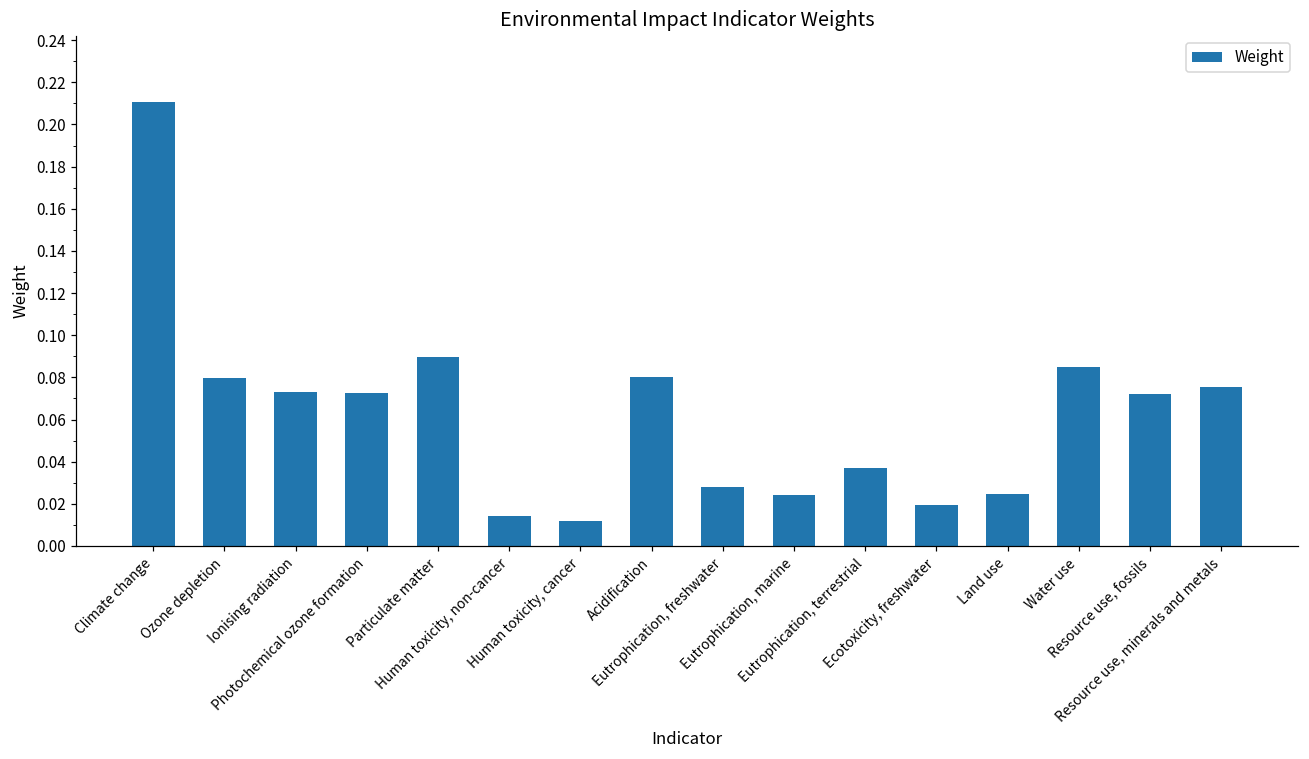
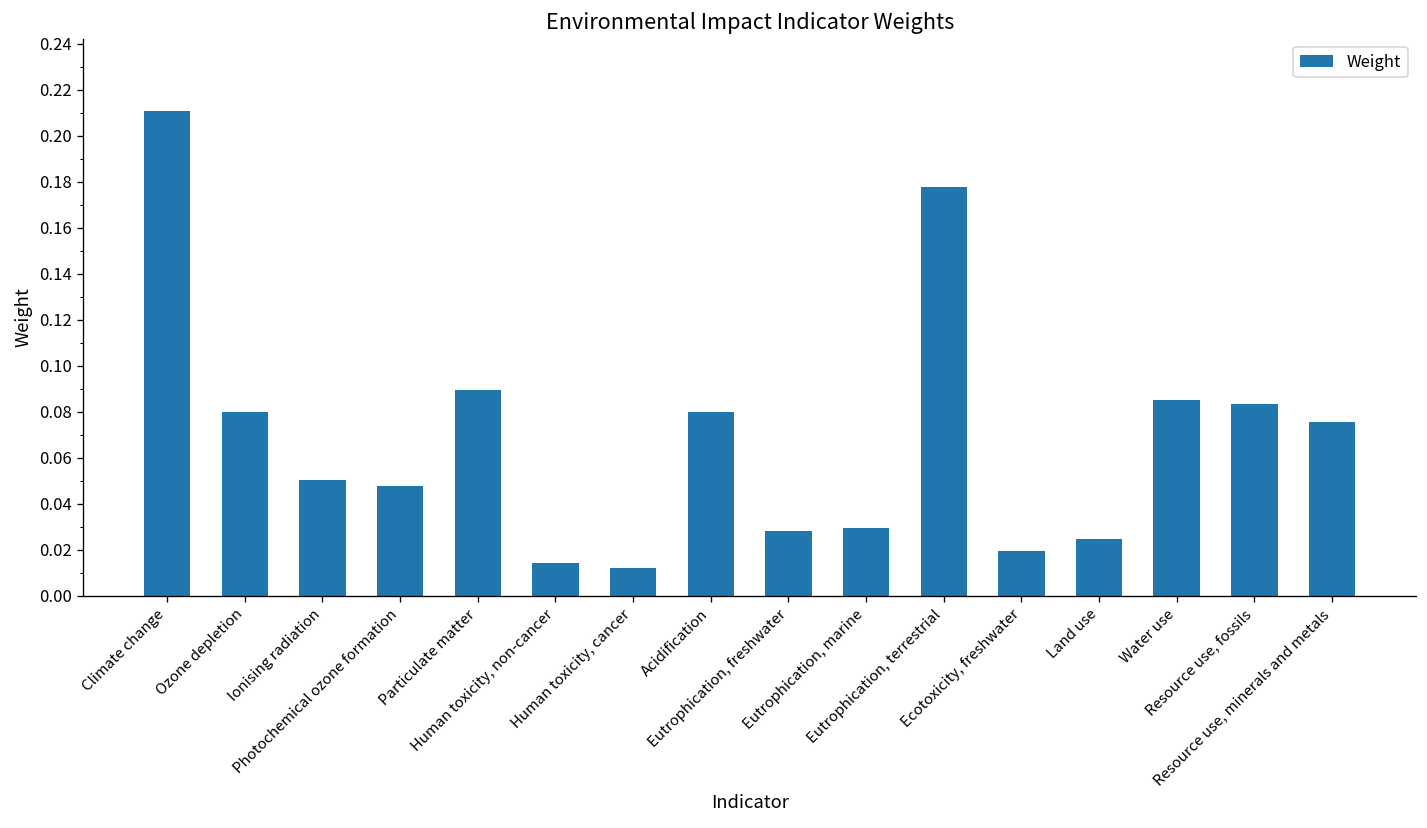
Ionising radiation: 0.073 -> 0.050
Photochemical ozone formation: 0.073 -> 0.048
Eutrophication, marine: 0.024 -> 0.030
Eutrophication, terrestrial: 0.037 -> 0.178
Resource use, fossils: 0.072 -> 0.083
